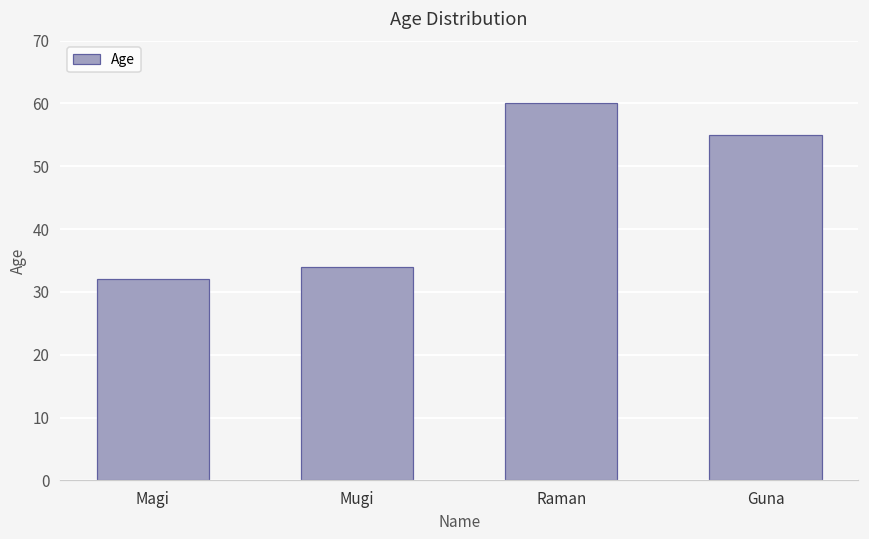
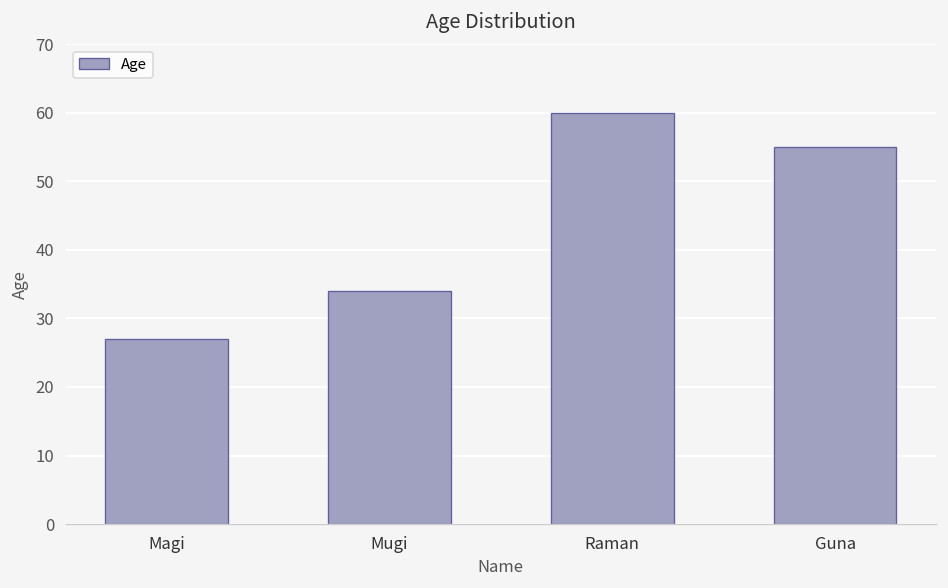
Magi: 32 -> 27
